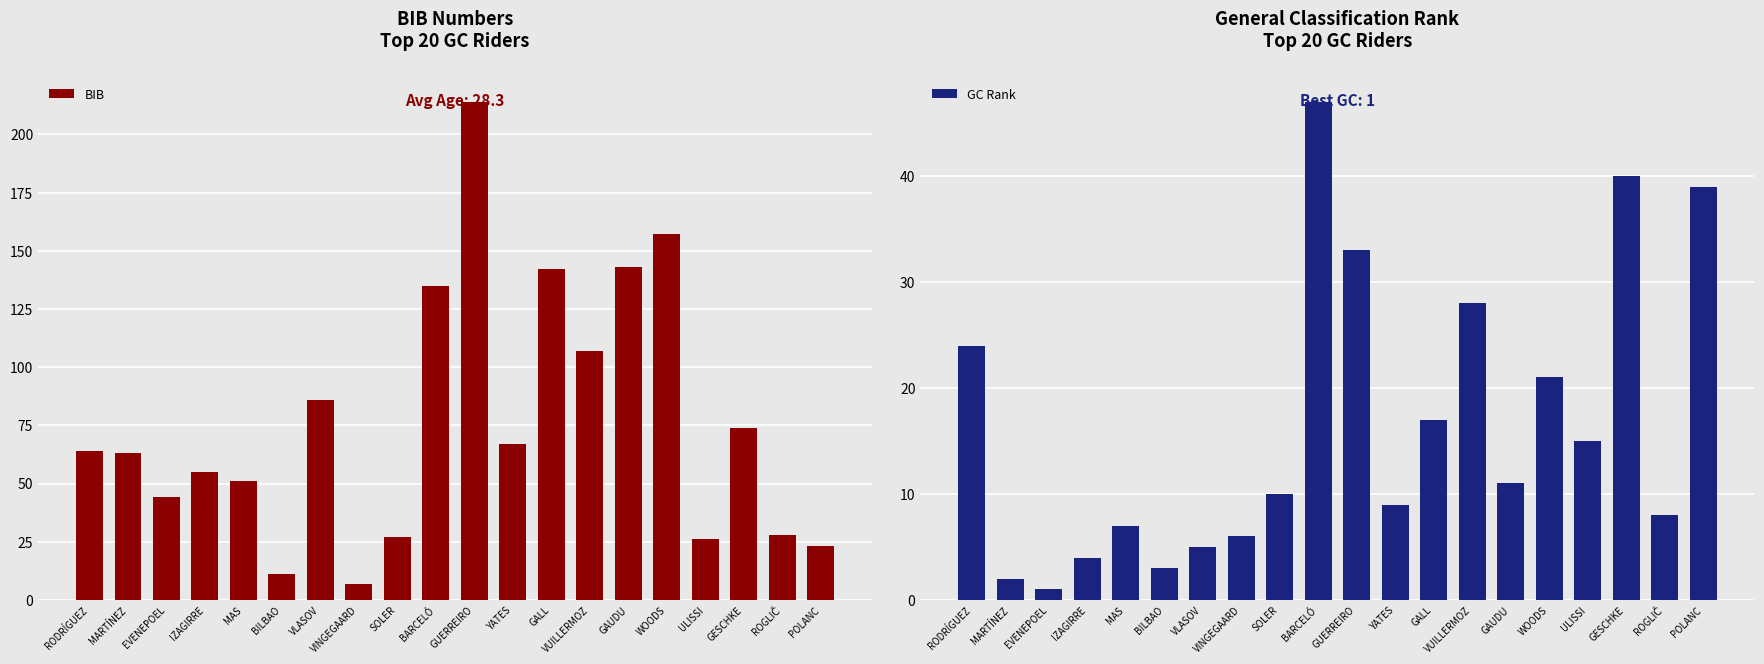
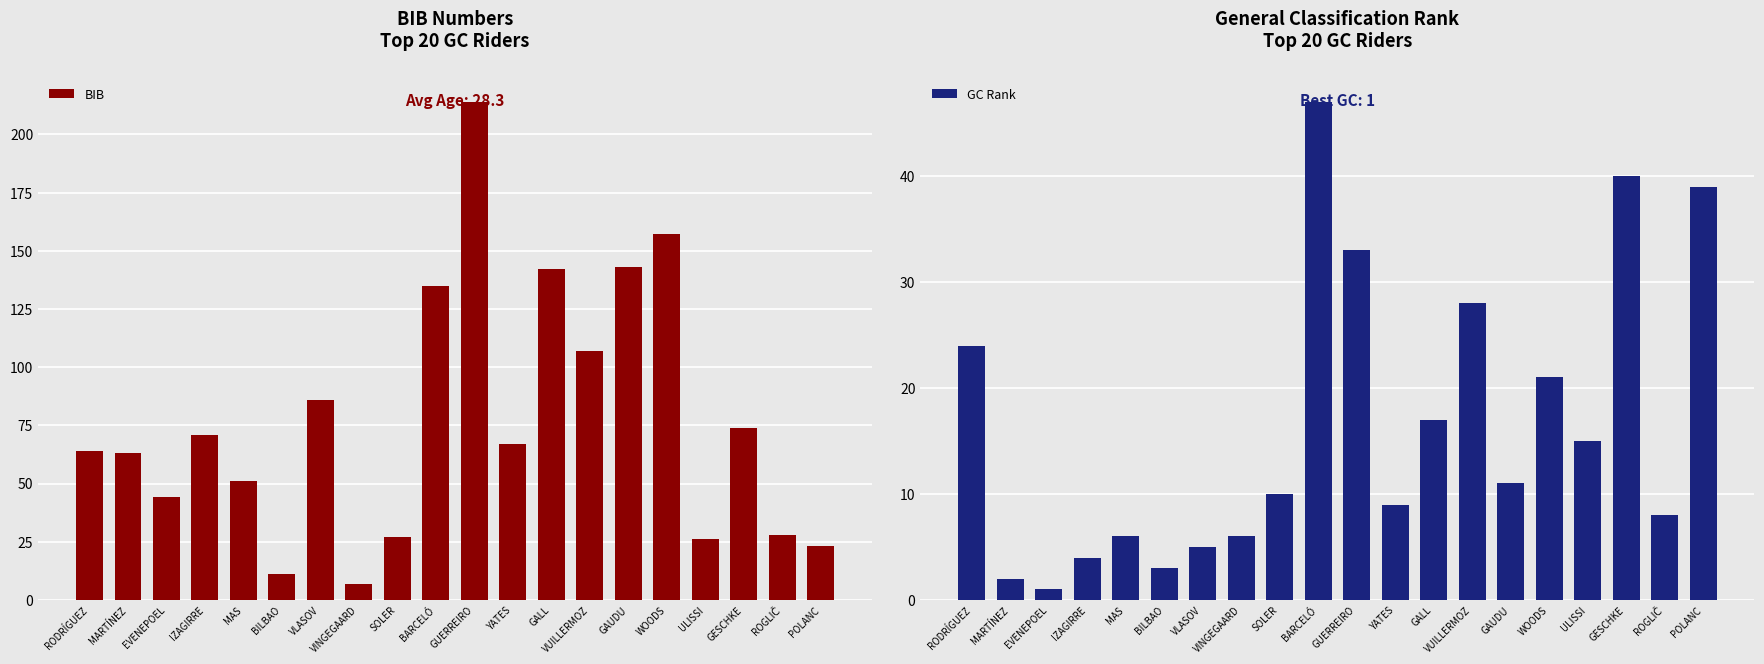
BIB Numbers Top 20 GC Riders, IZAGIRRE: 55 -> 71
General Classification Rank Top 20 GC Riders, MAS: 7 -> 6
